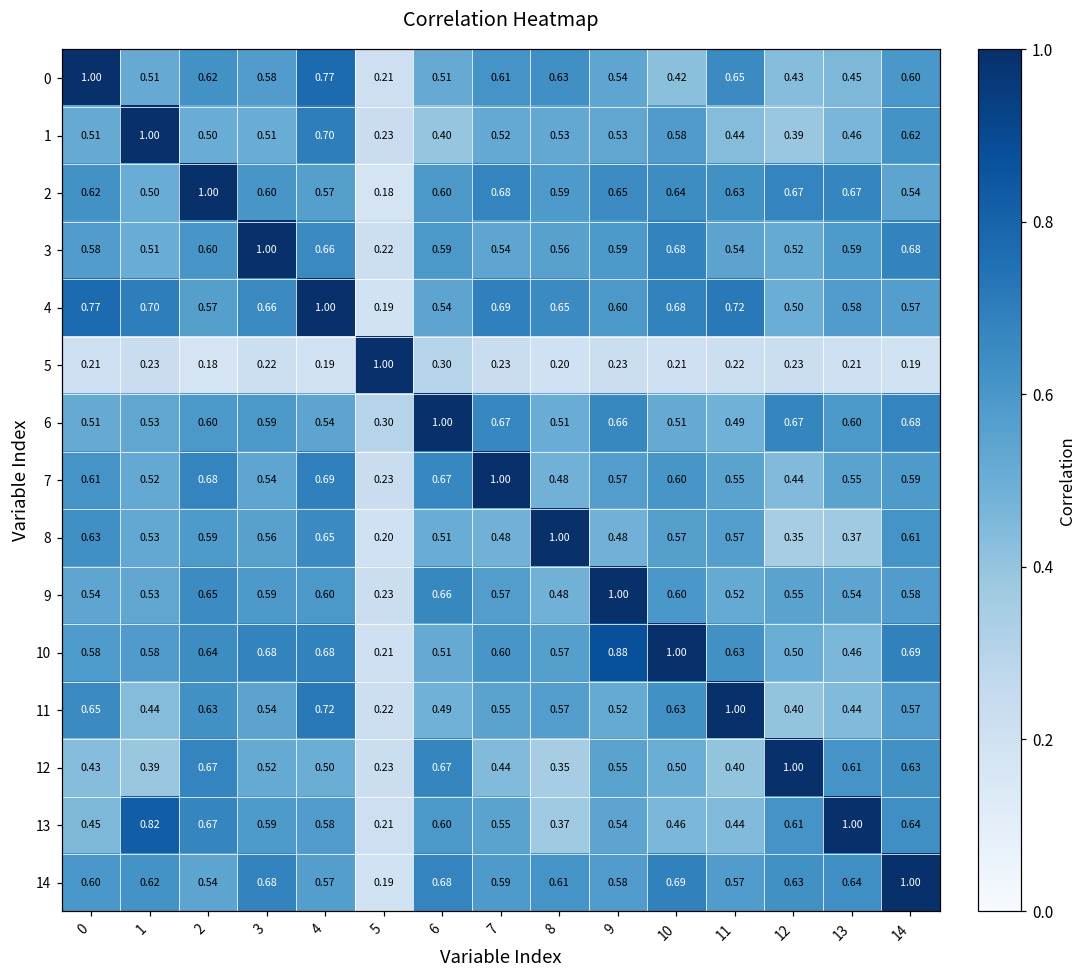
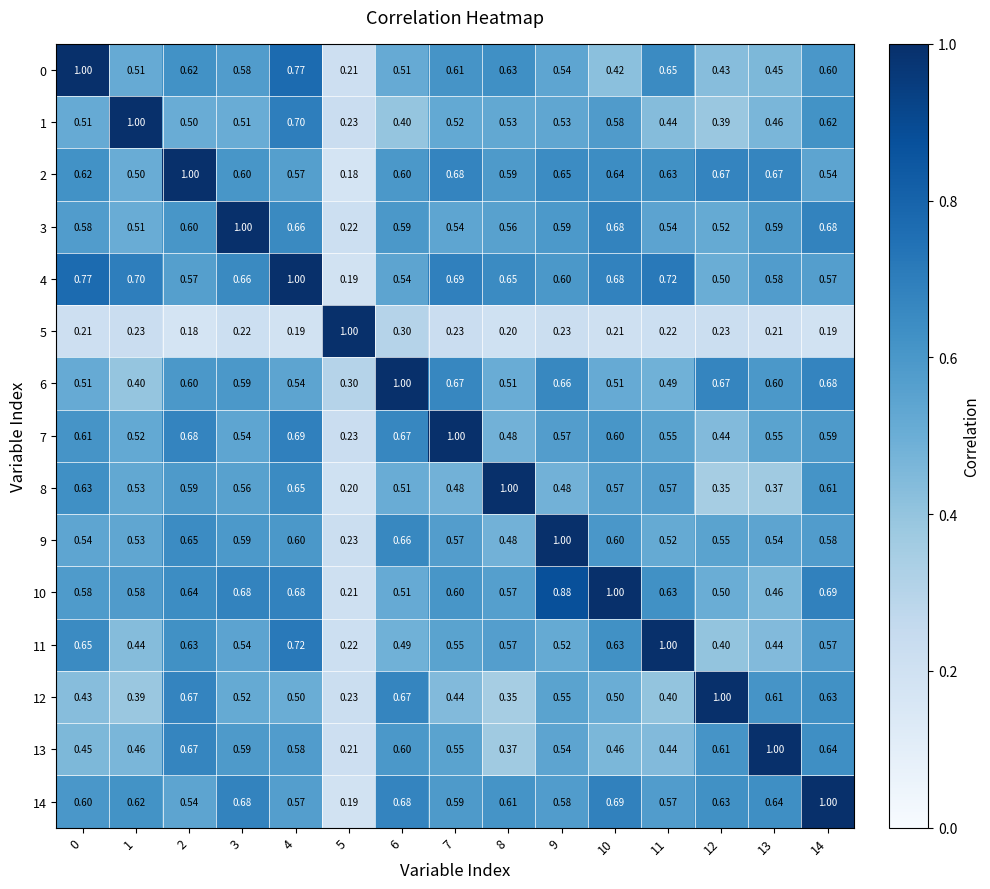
6, 1: 0.53 -> 0.40
13, 1: 0.82 -> 0.46
